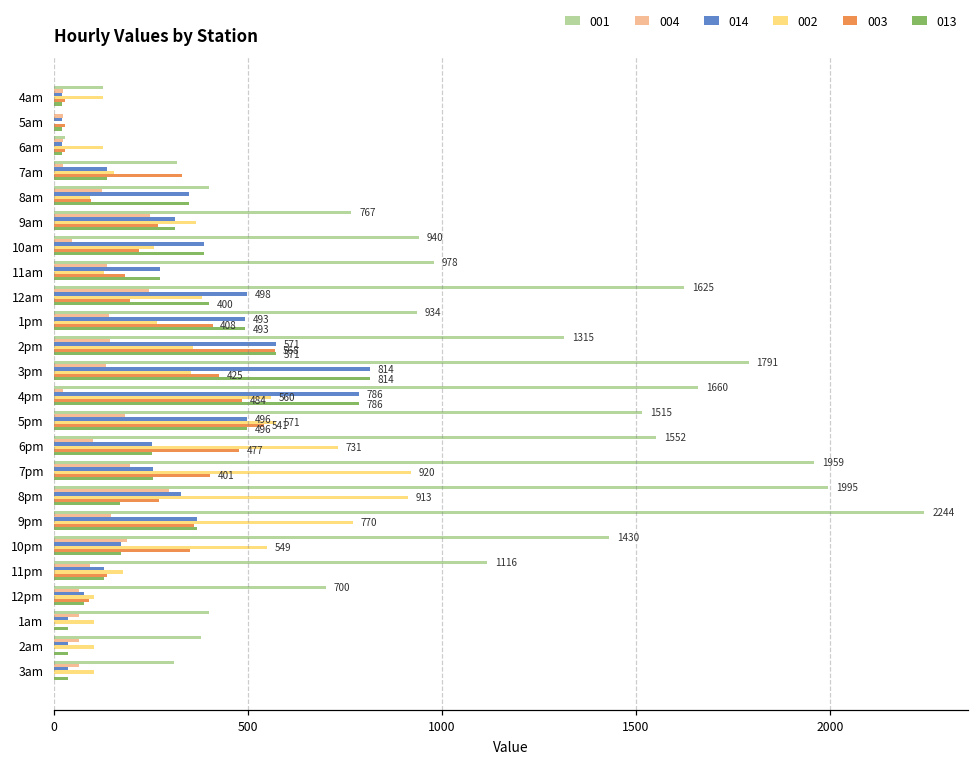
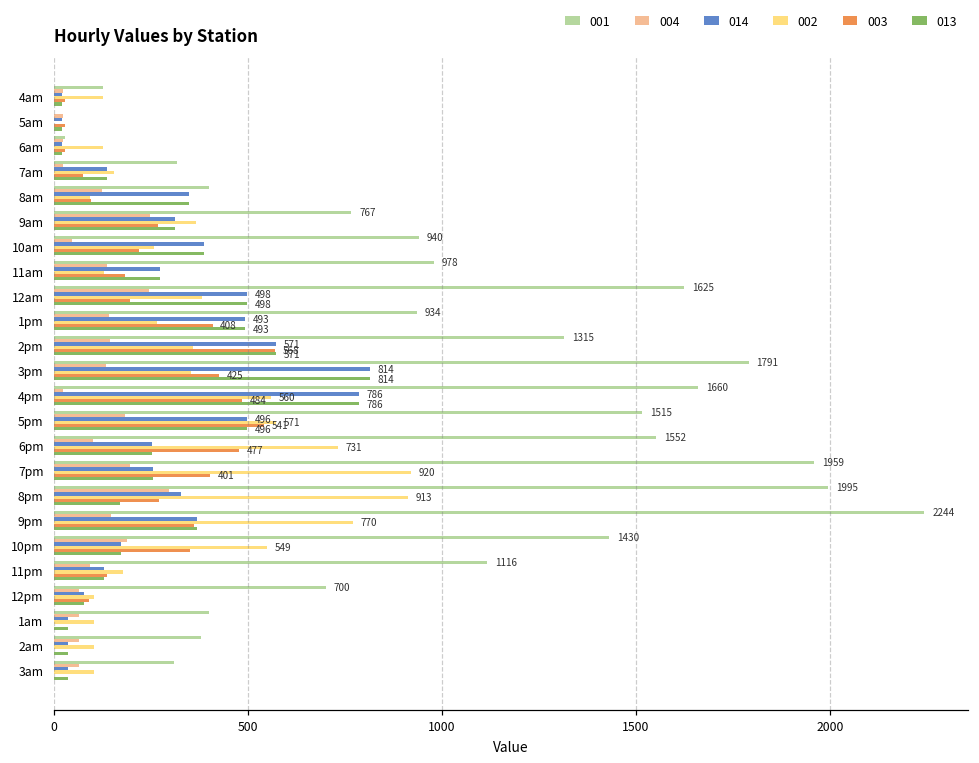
003, 7am: 330 -> 70
013, 12am: 400 -> 498
